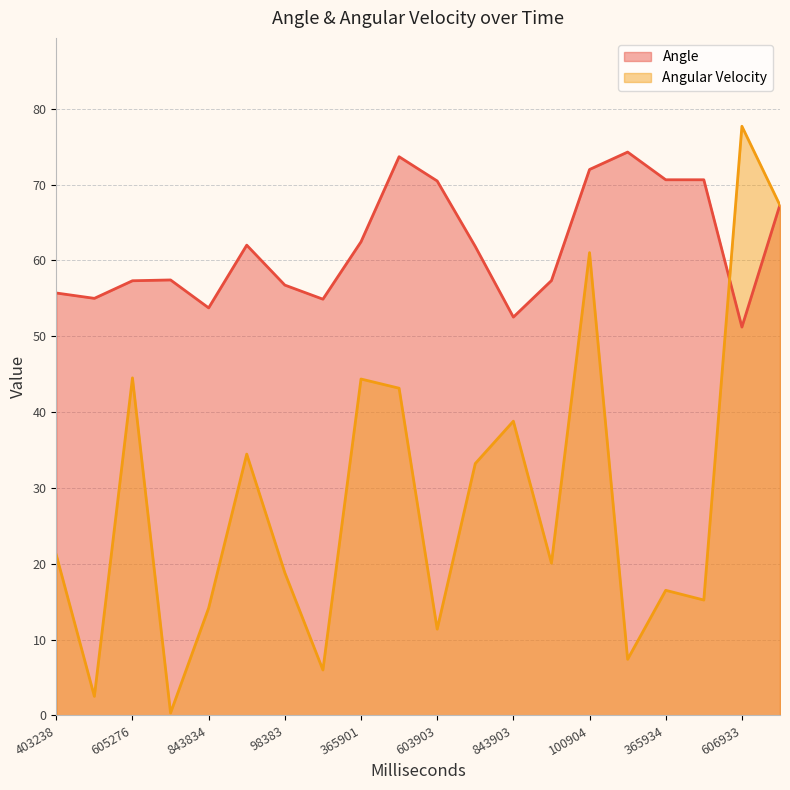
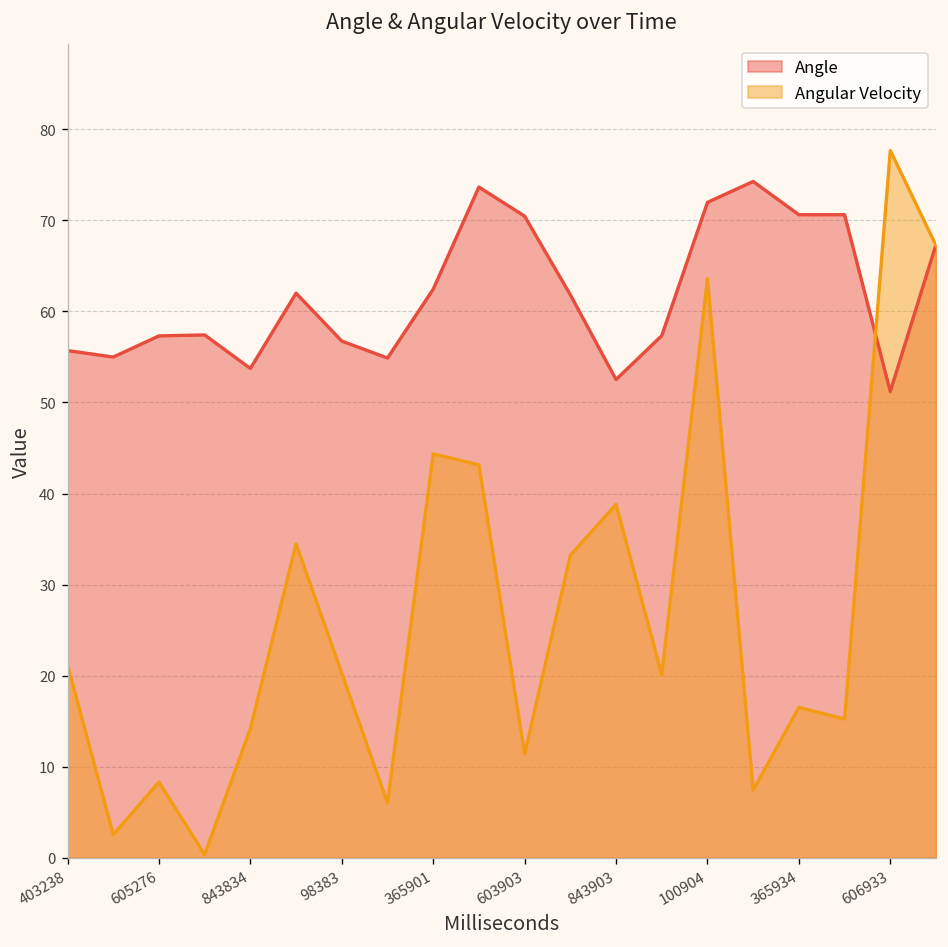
Angular Velocity, 605276: 45 -> 8
Angular Velocity, 98383: 19 -> 20
Angular Velocity, 100904: 61 -> 64
